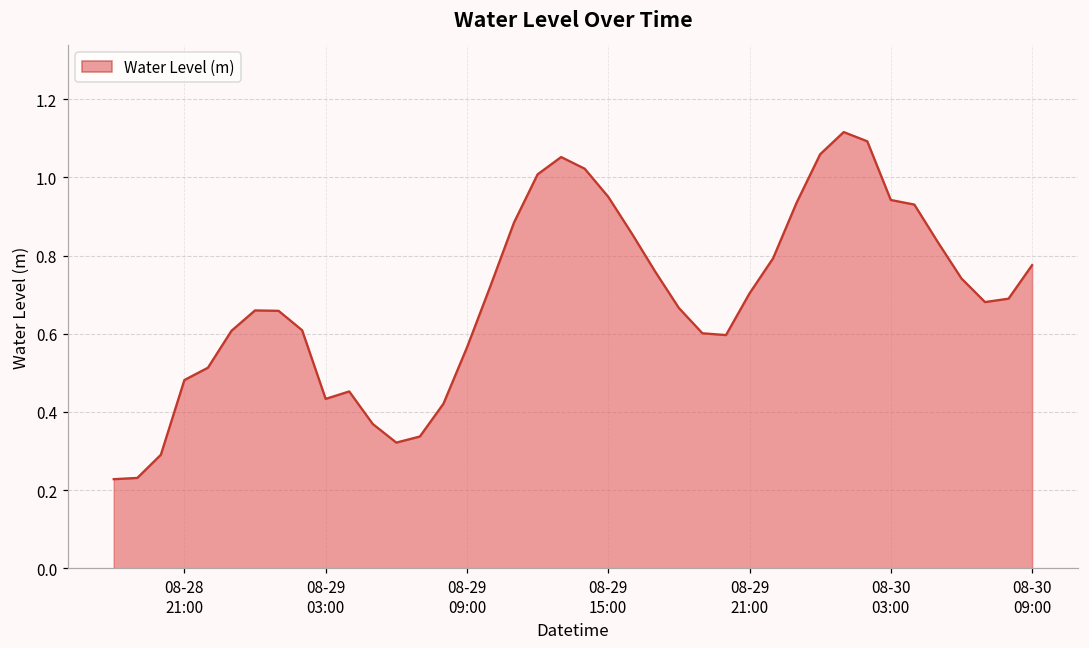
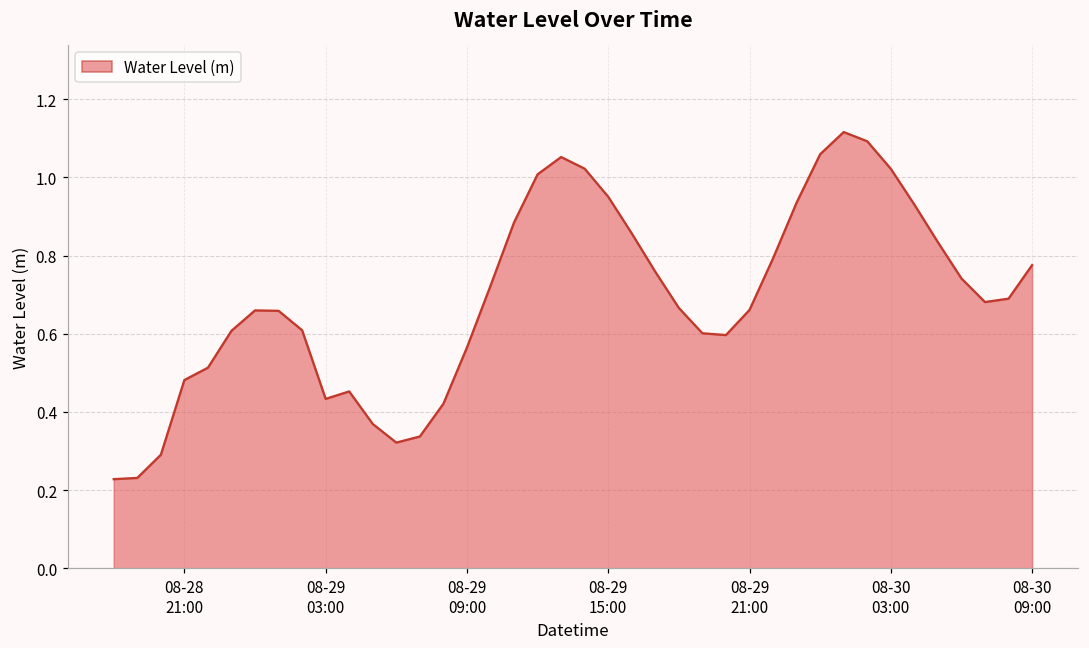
08-29 21:00: 0.70 -> 0.66
08-30 03:00: 0.94 -> 1.02
